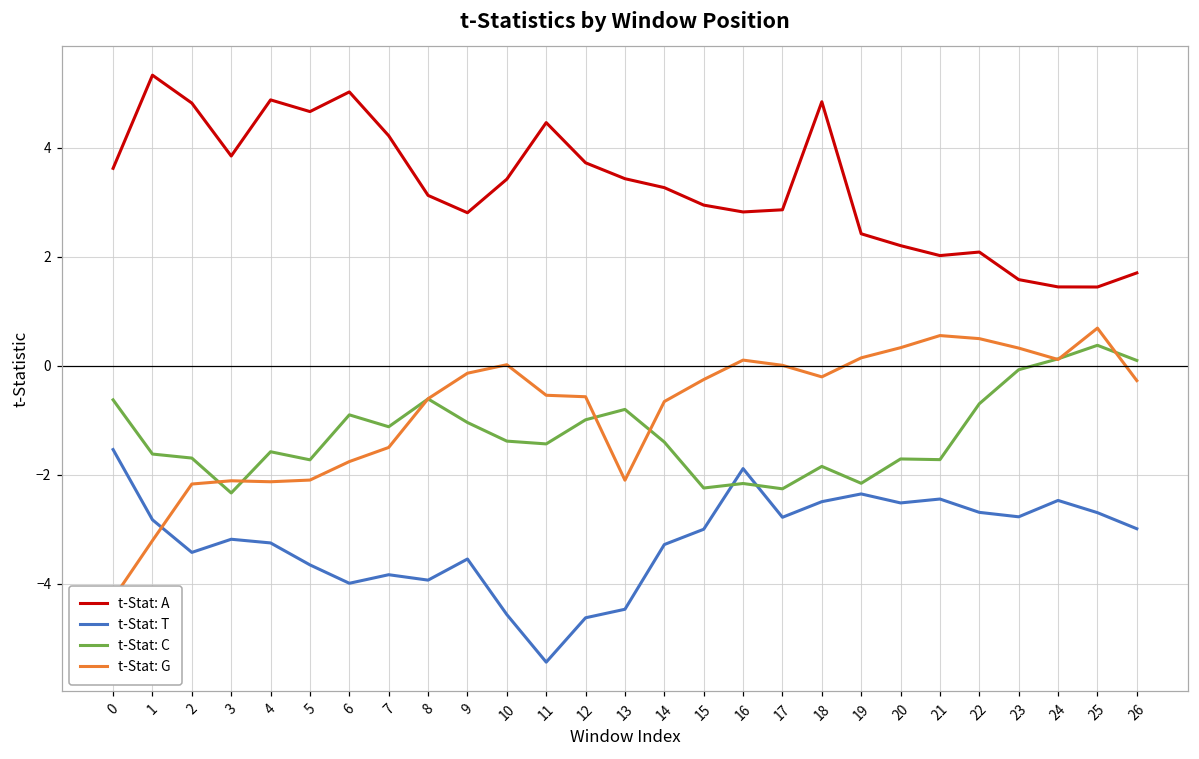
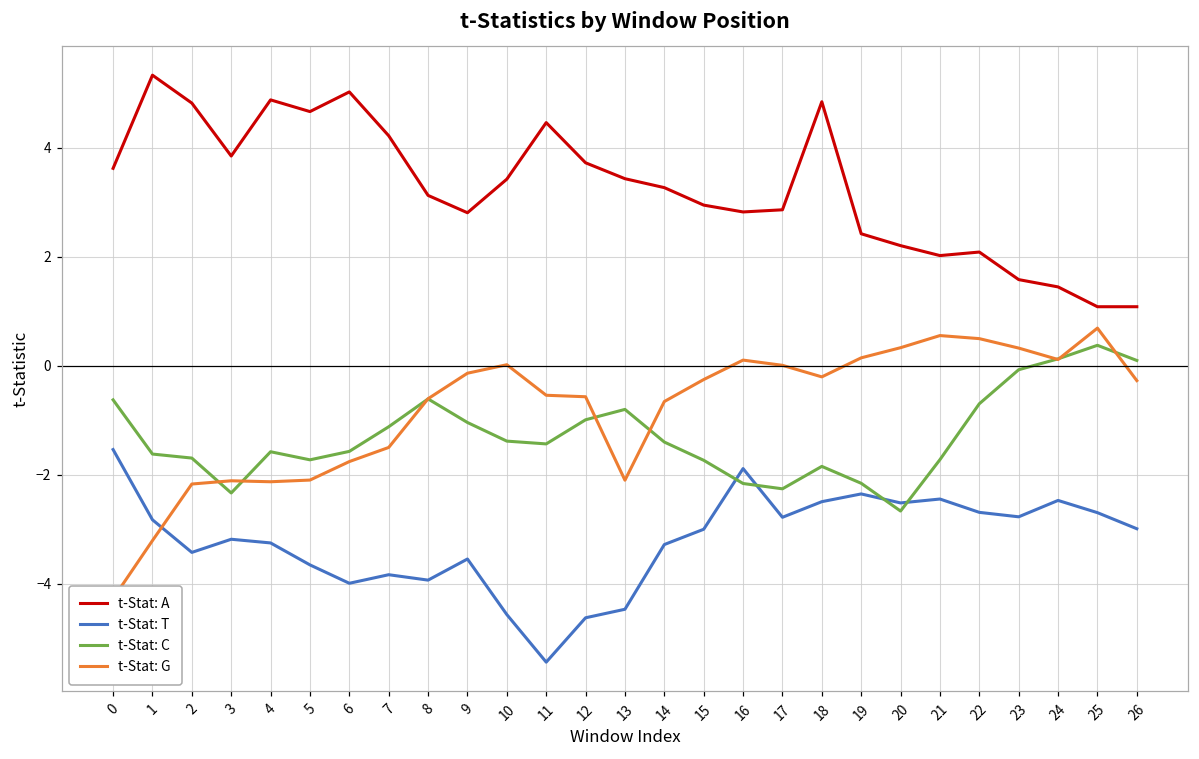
t-Stat: C, 6: -0.9 -> -1.6
t-Stat: C, 15: -2.2 -> -1.7
t-Stat: C, 20: -1.7 -> -2.7
t-Stat: A, 25: 1.4 -> 1.1
t-Stat: A, 26: 1.7 -> 1.1
